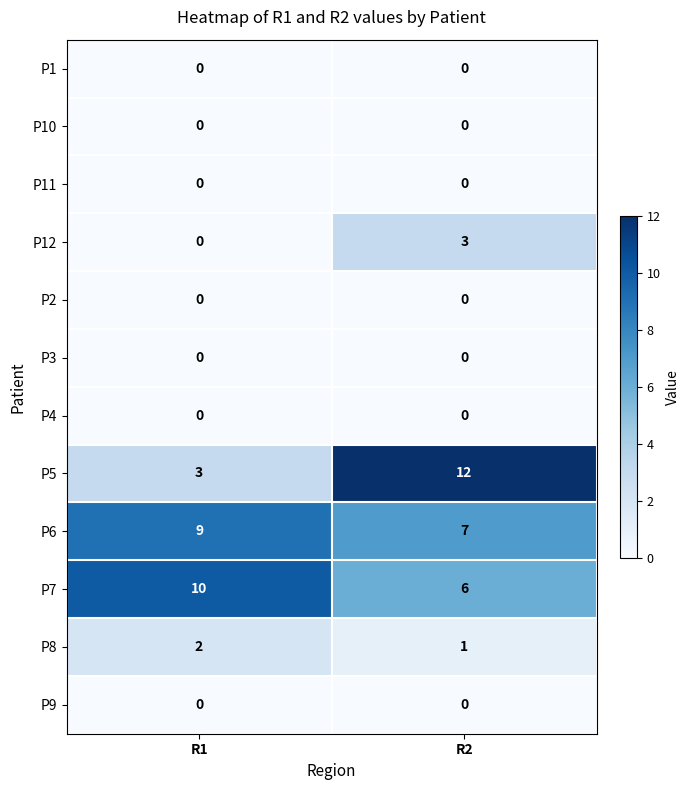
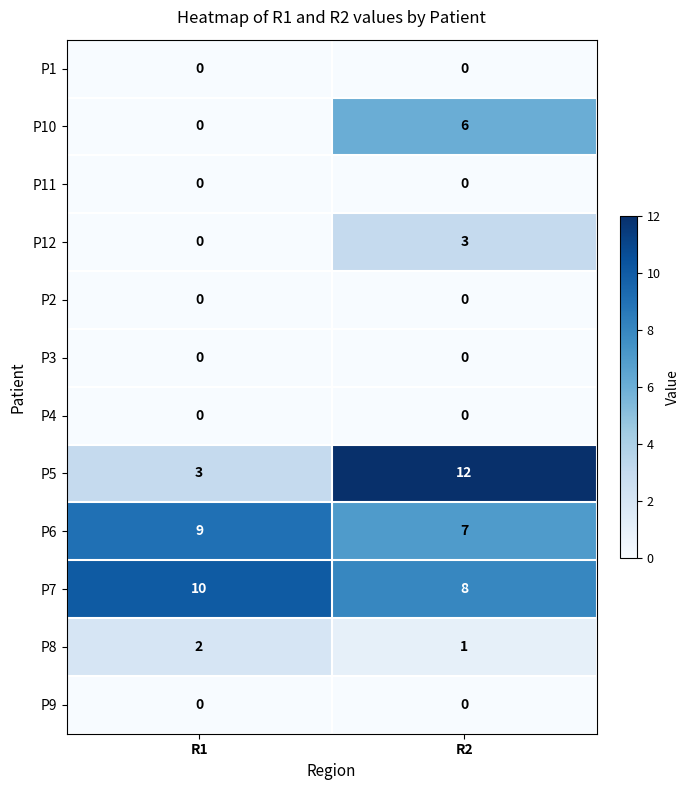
P10, R2: 0 -> 6
P7, R2: 6 -> 8
